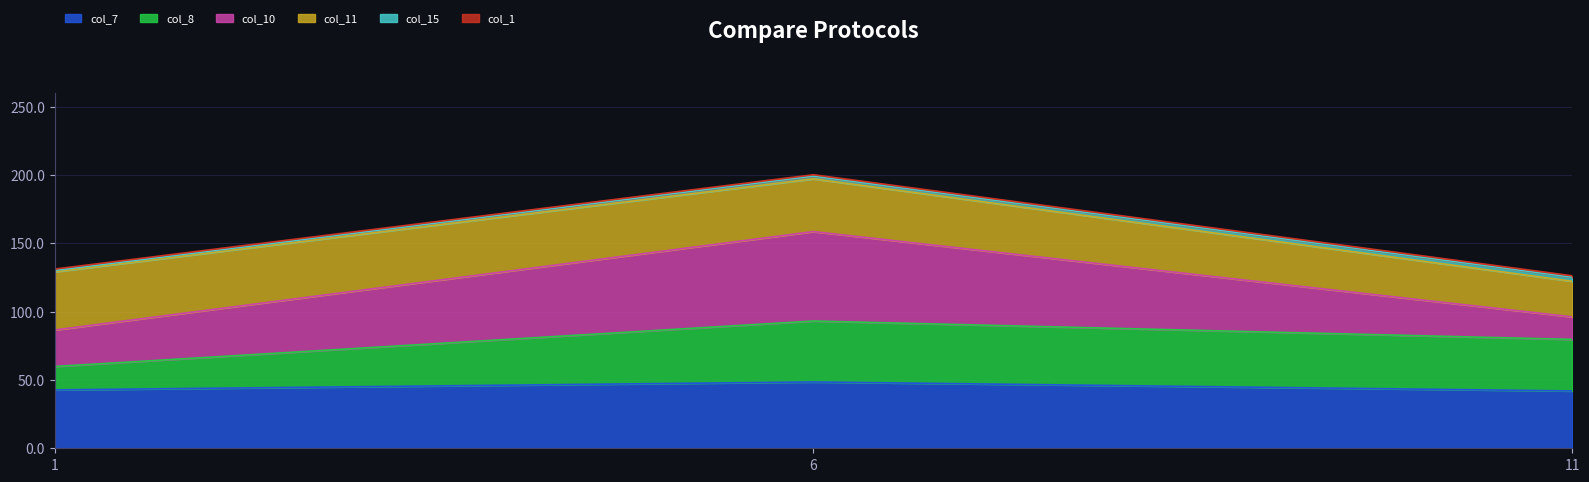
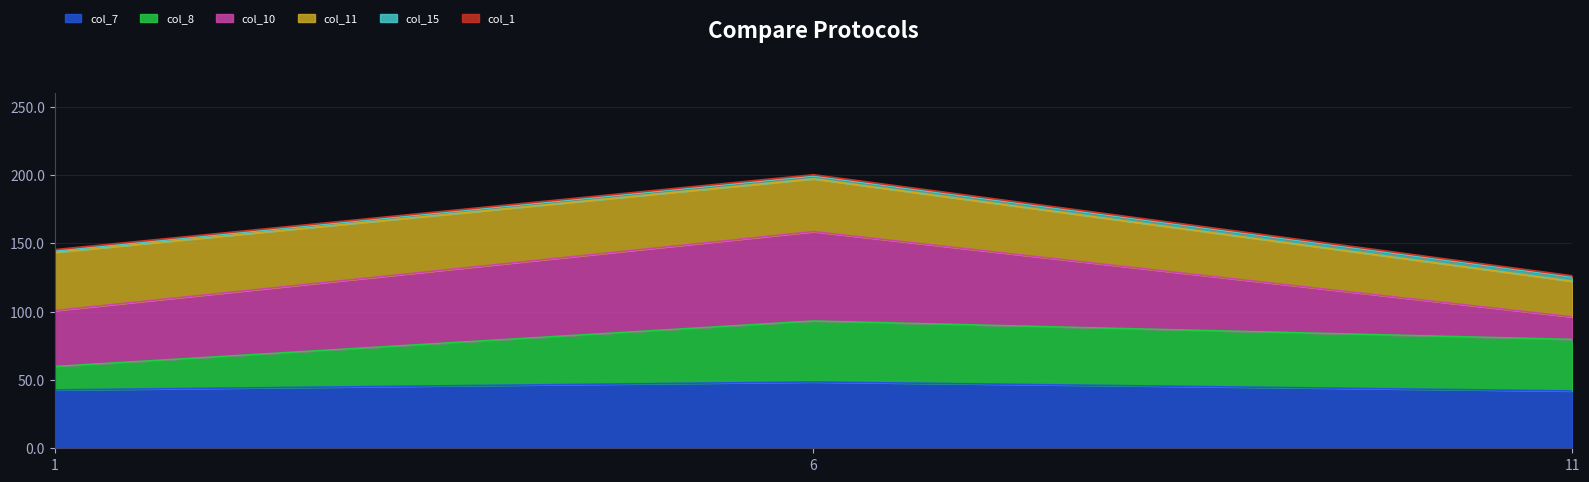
col_10, 1: 27 -> 41
